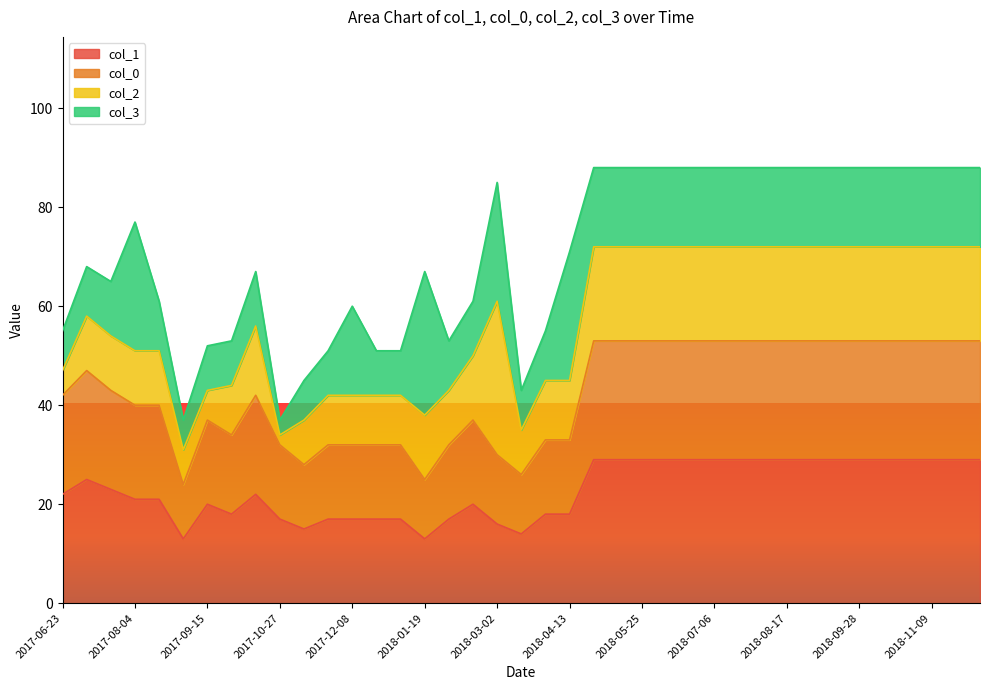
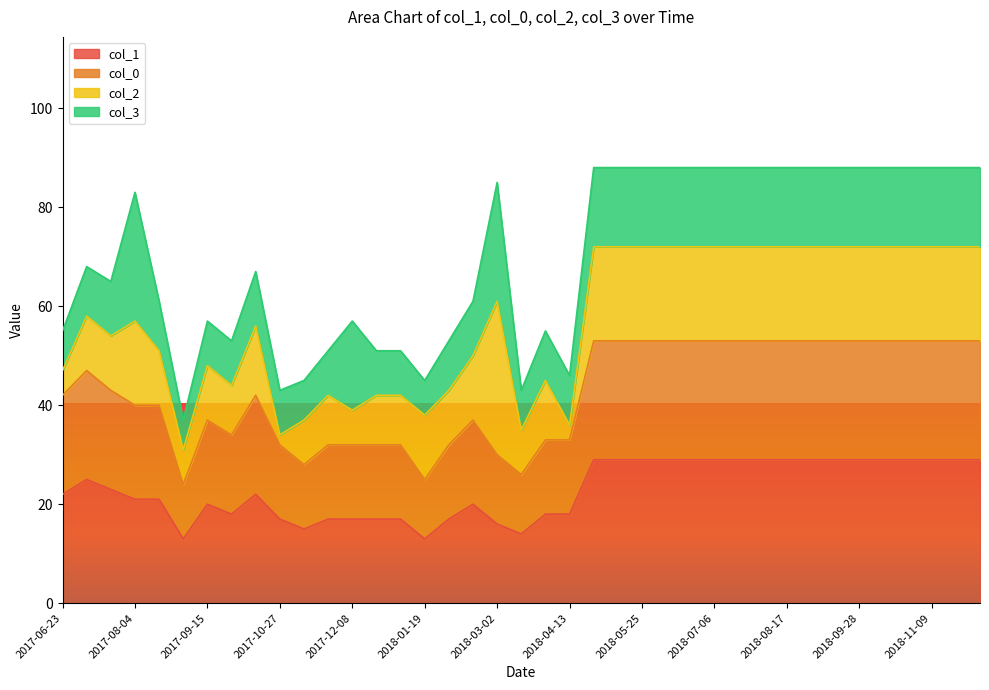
col_2, 2017-08-04: 11 -> 17
col_2, 2017-09-15: 6 -> 11
col_3, 2017-10-27: 3 -> 9
col_2, 2017-12-08: 10 -> 7
col_3, 2018-01-19: 29 -> 7
col_2, 2018-04-13: 12 -> 3
col_3, 2018-04-13: 26 -> 10
